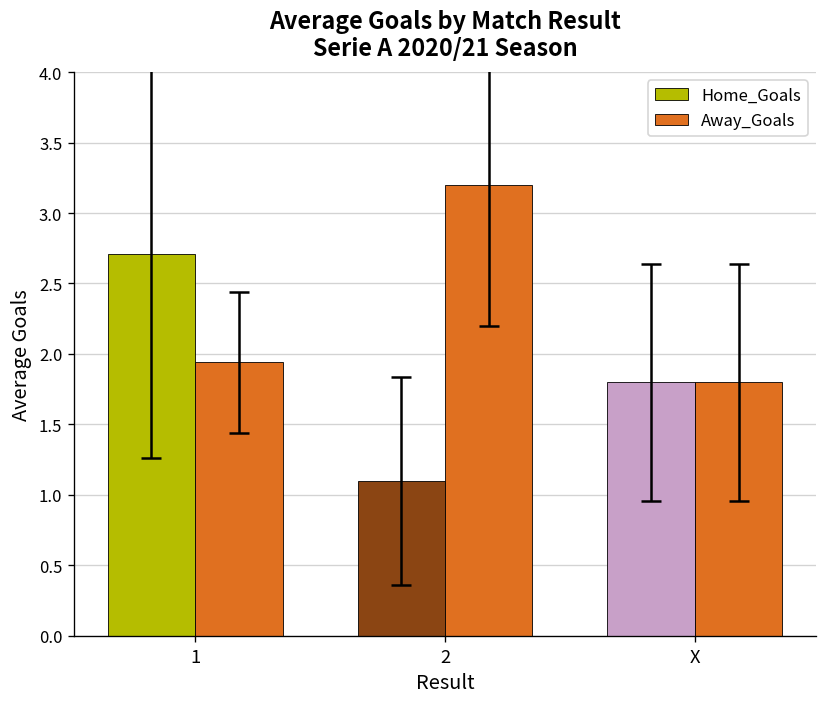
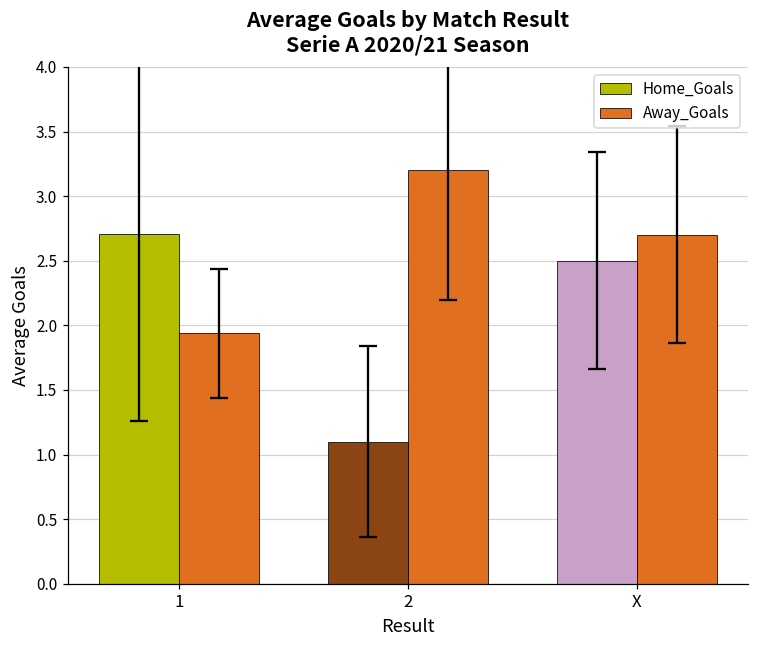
Home_Goals, X: 1.8 -> 2.5
Away_Goals, X: 1.8 -> 2.7
